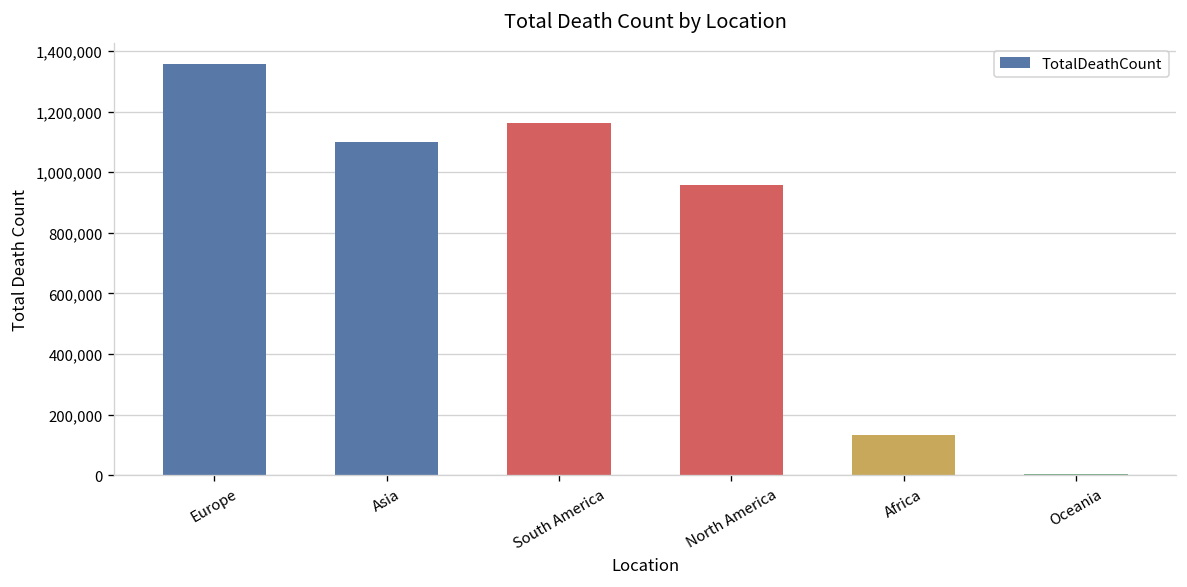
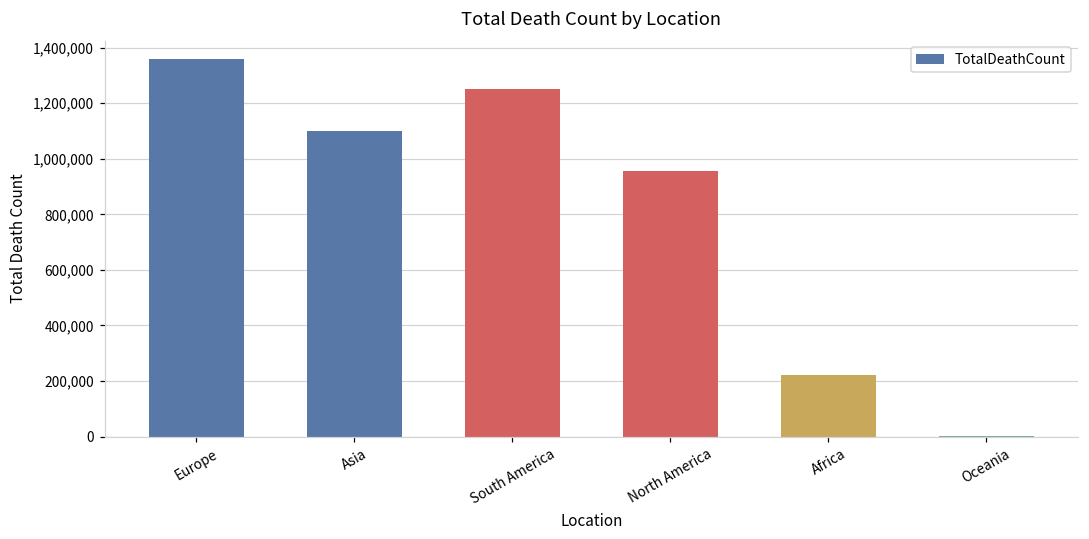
South America: 1,160,000 -> 1,250,000
Africa: 130,000 -> 220,000
